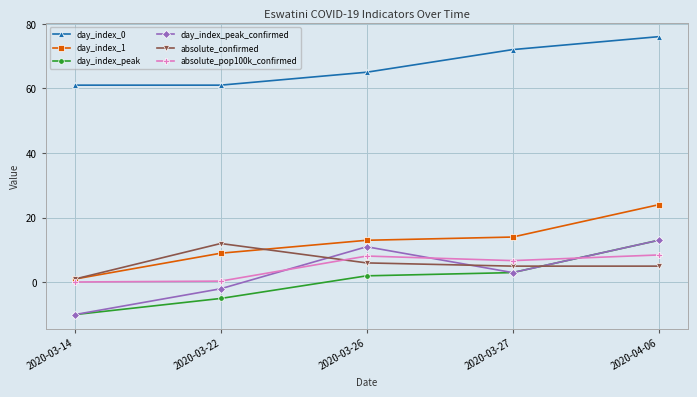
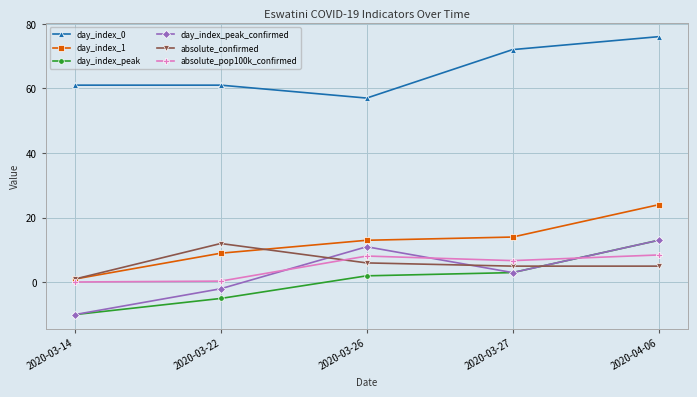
day_index_0, 2020-03-26: 65 -> 57
